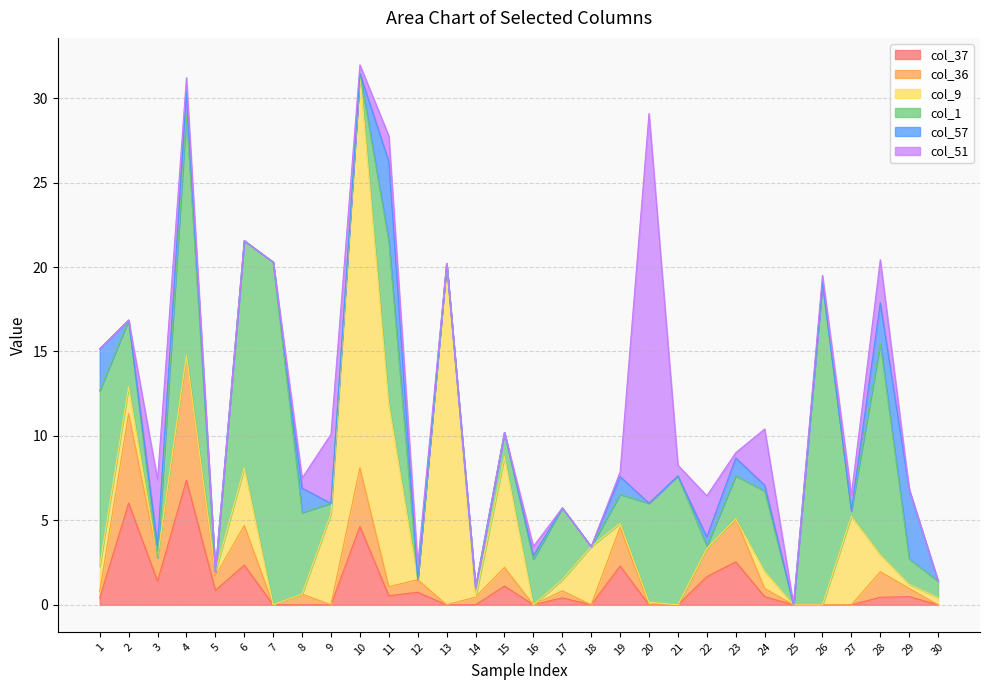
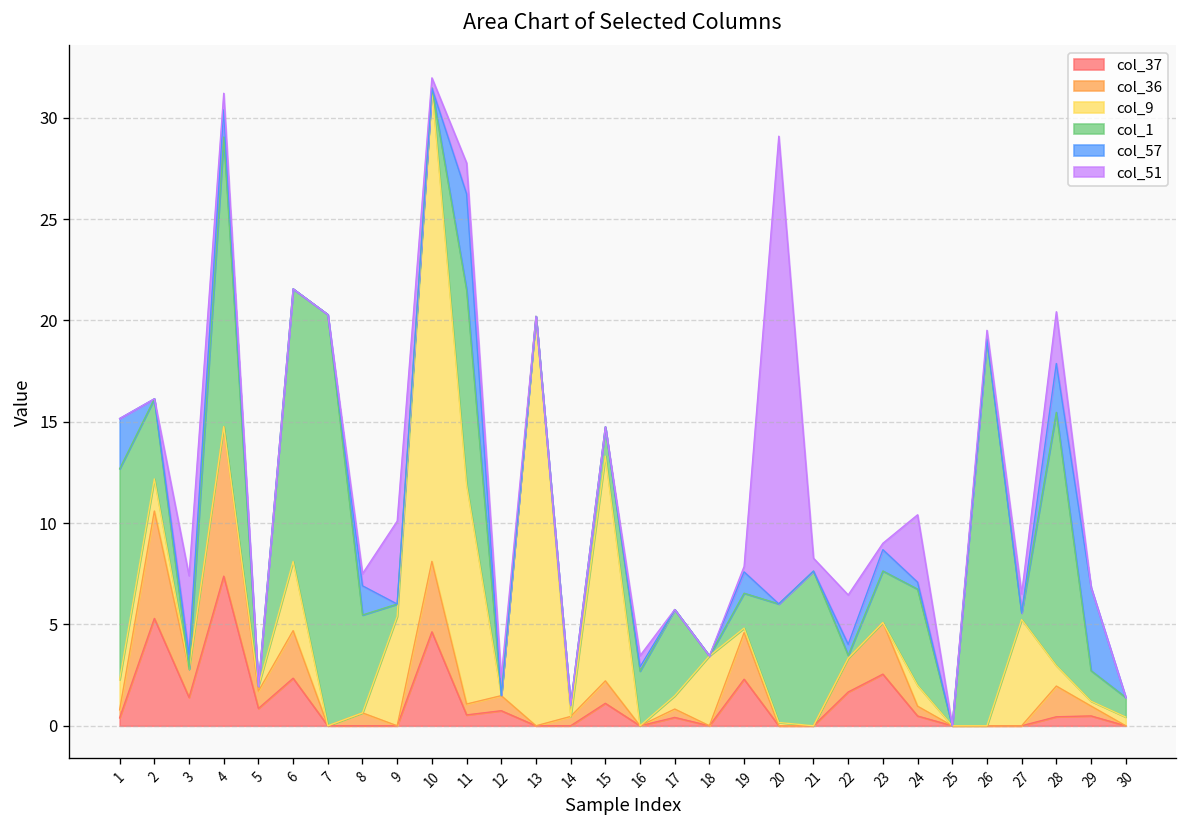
col_37, 2: 6.0 -> 5.3
col_9, 15: 6.5 -> 11.1
